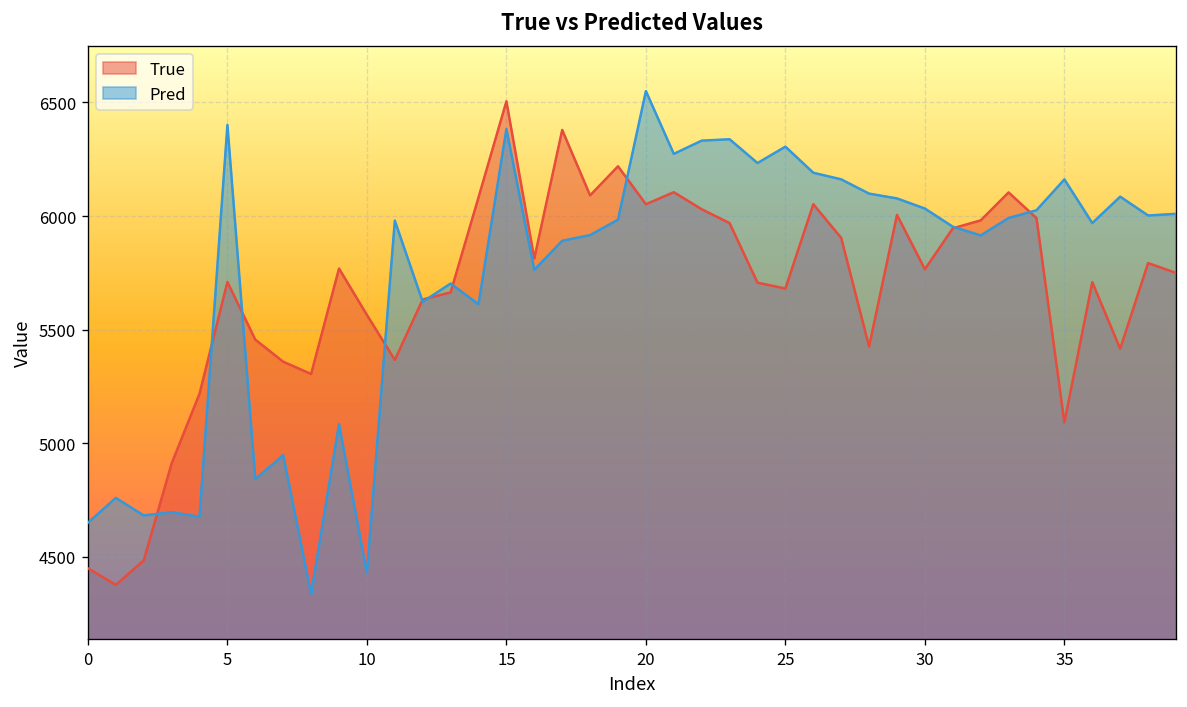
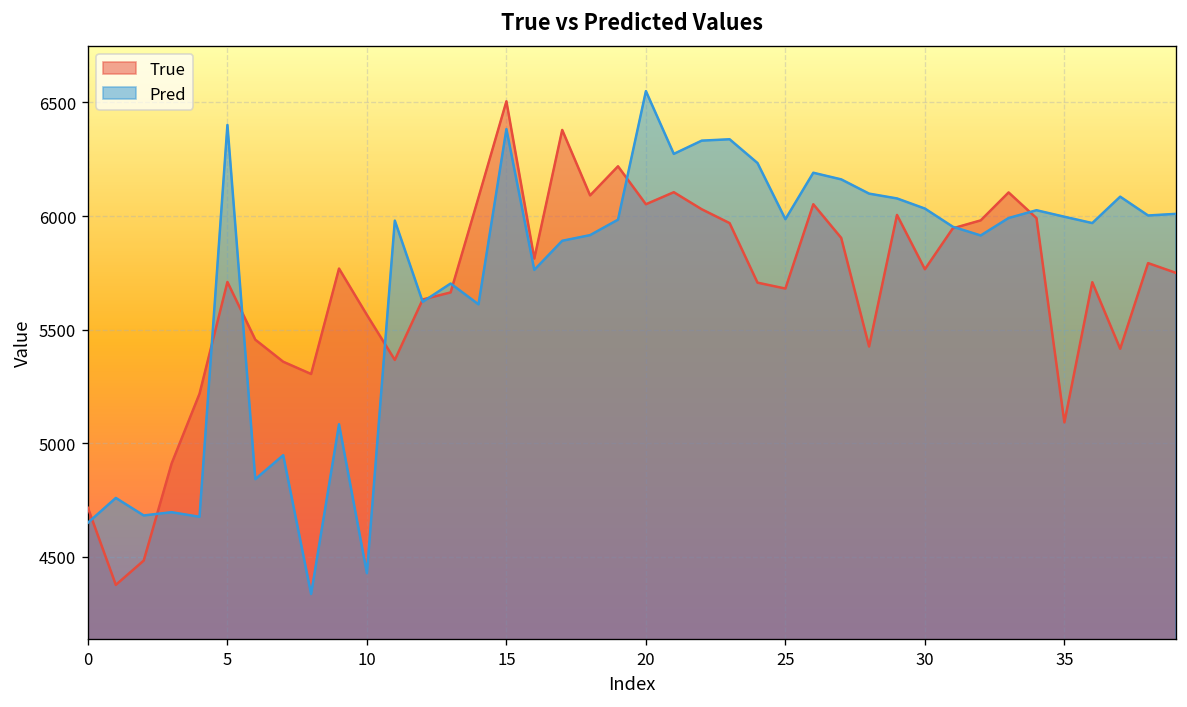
True, 0: 4450 -> 4720
Pred, 25: 6310 -> 5990
Pred, 35: 6160 -> 6000
